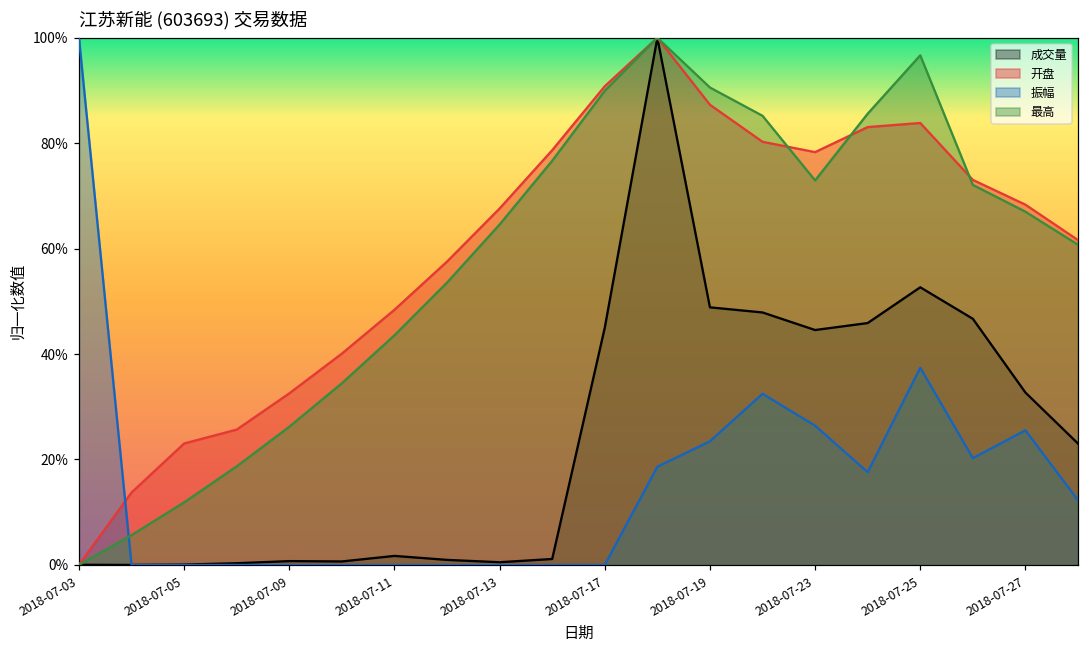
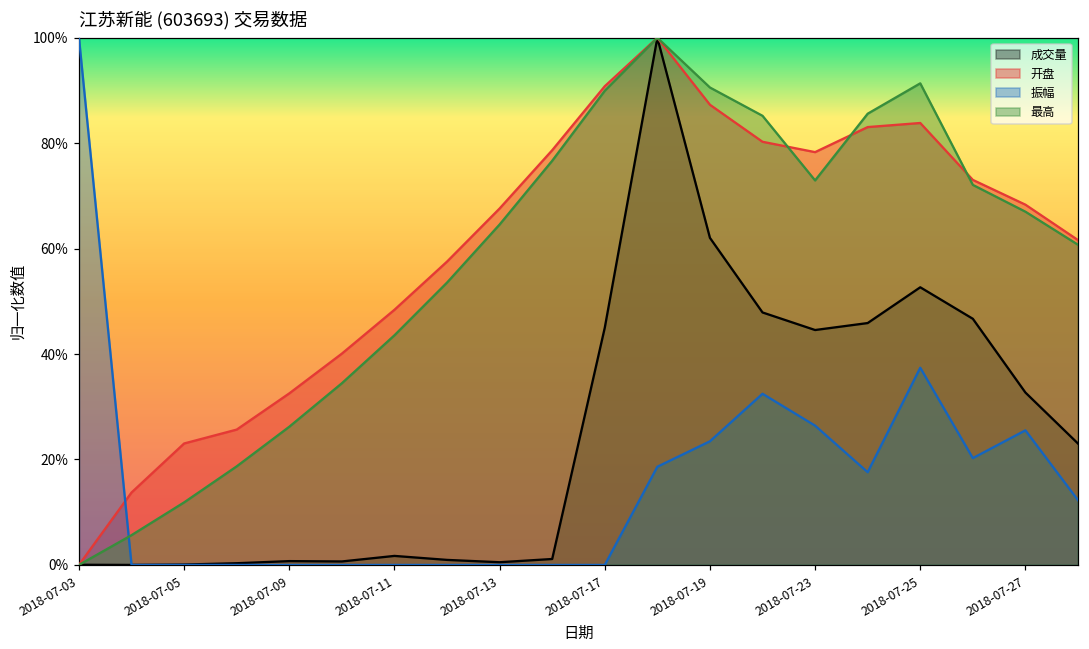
成交量, 2018-07-19: 49% -> 62%
最高, 2018-07-25: 97% -> 91%
